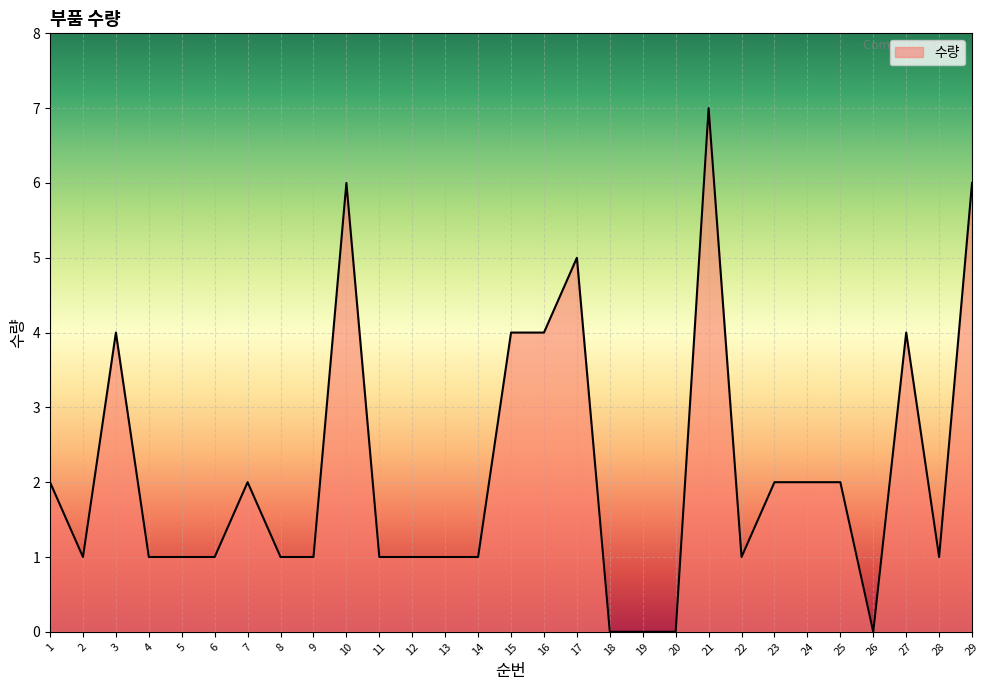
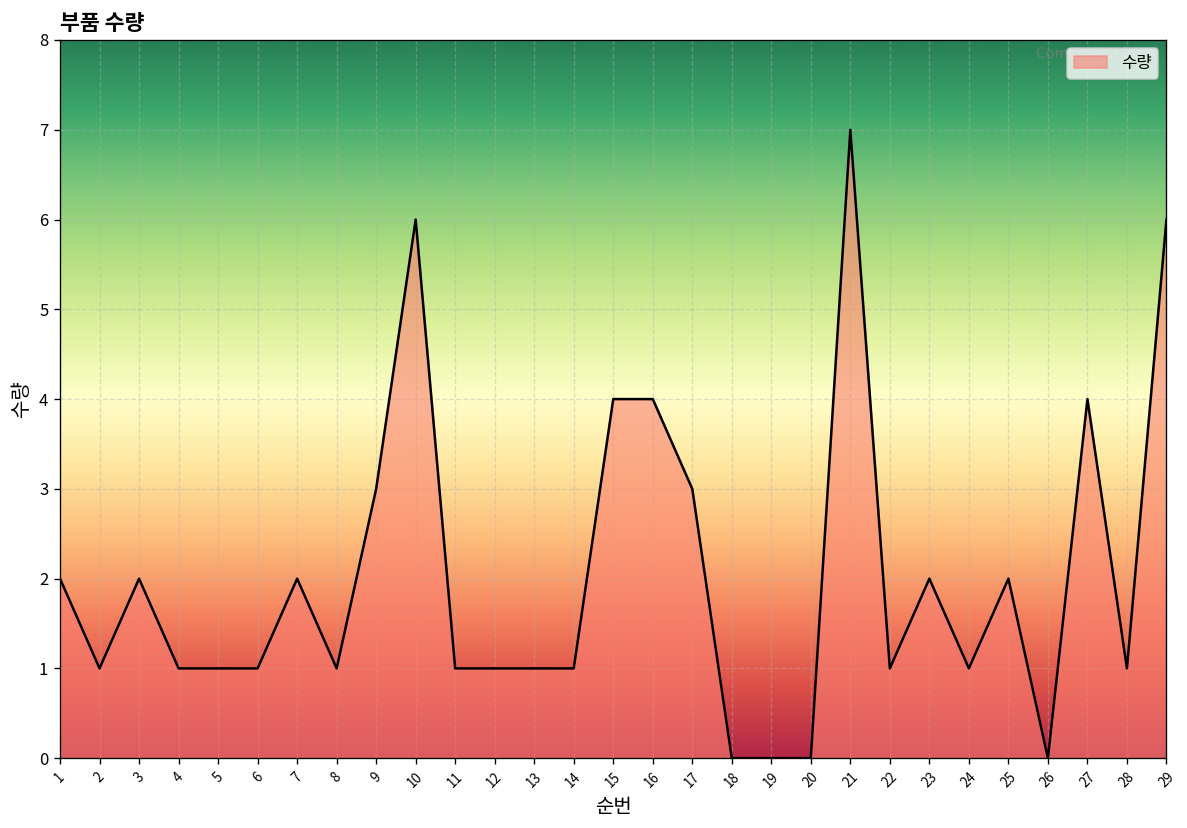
3: 4 -> 2
9: 1 -> 3
17: 5 -> 3
24: 2 -> 1
